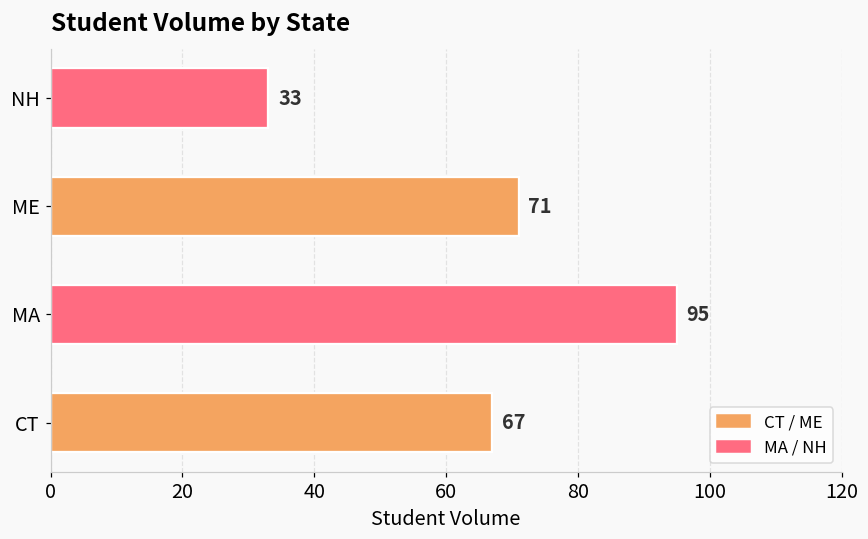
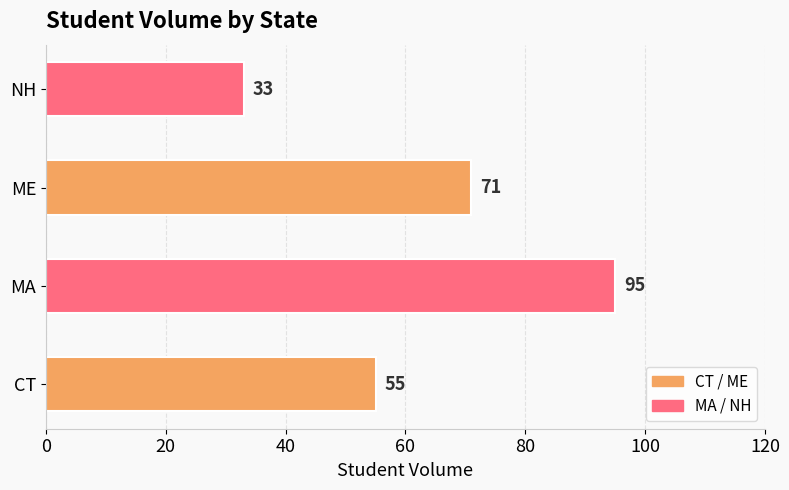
CT: 67 -> 55
